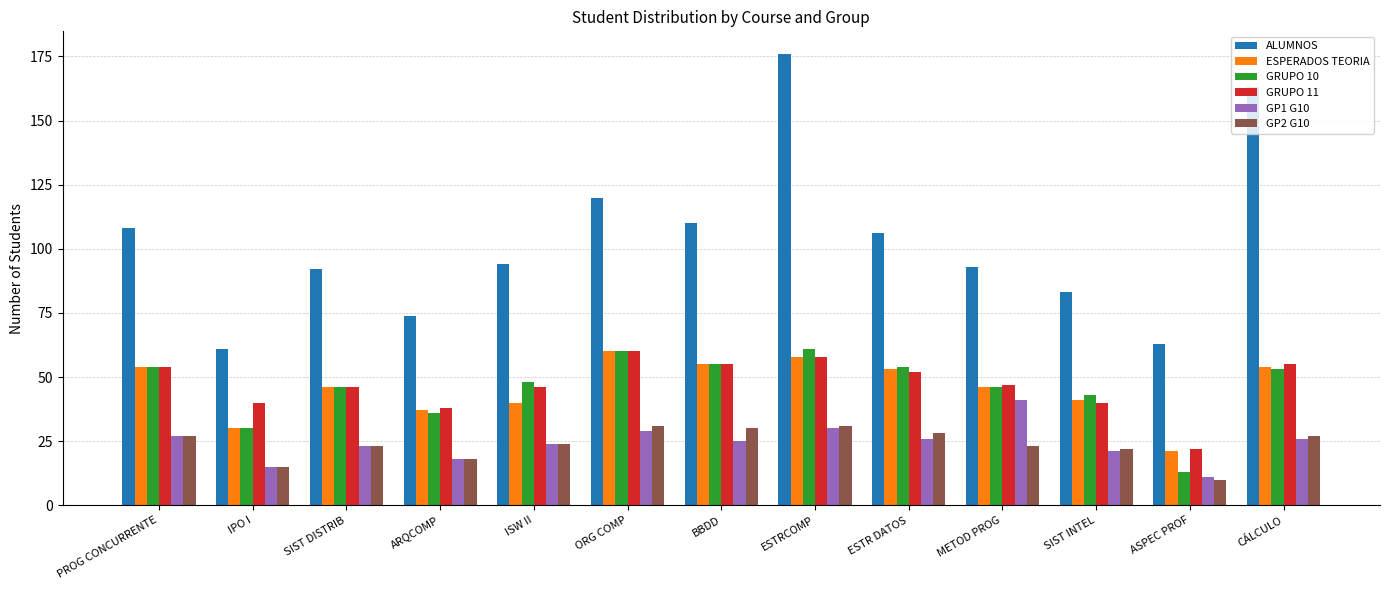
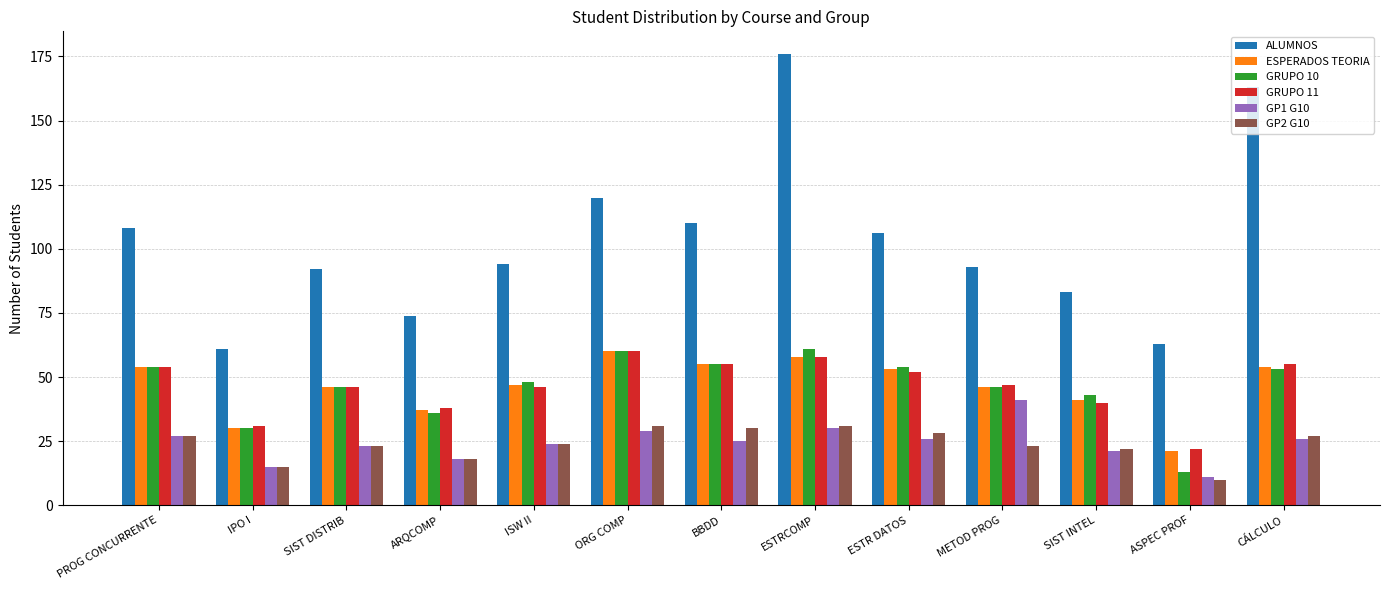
GRUPO 11, IPO I: 40 -> 31
ESPERADOS TEORIA, ISW II: 40 -> 47
